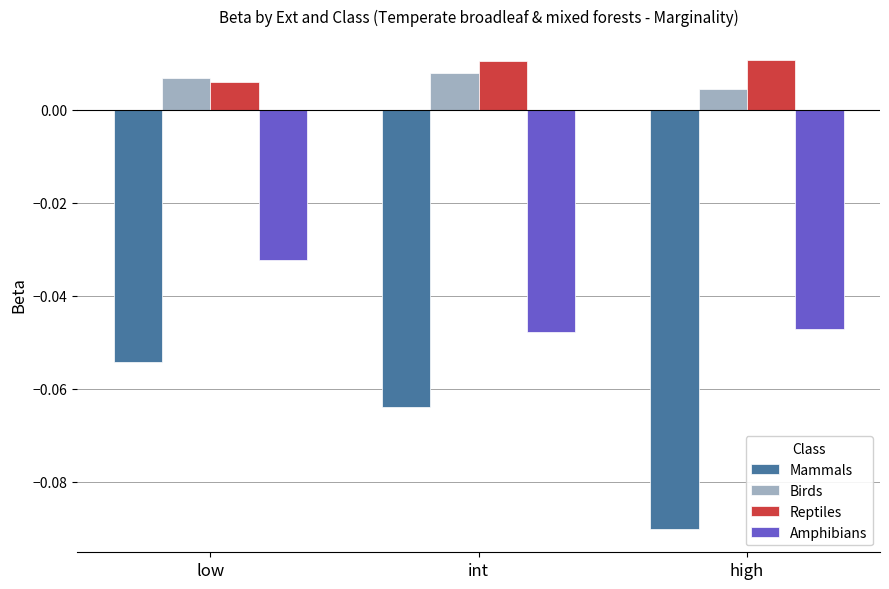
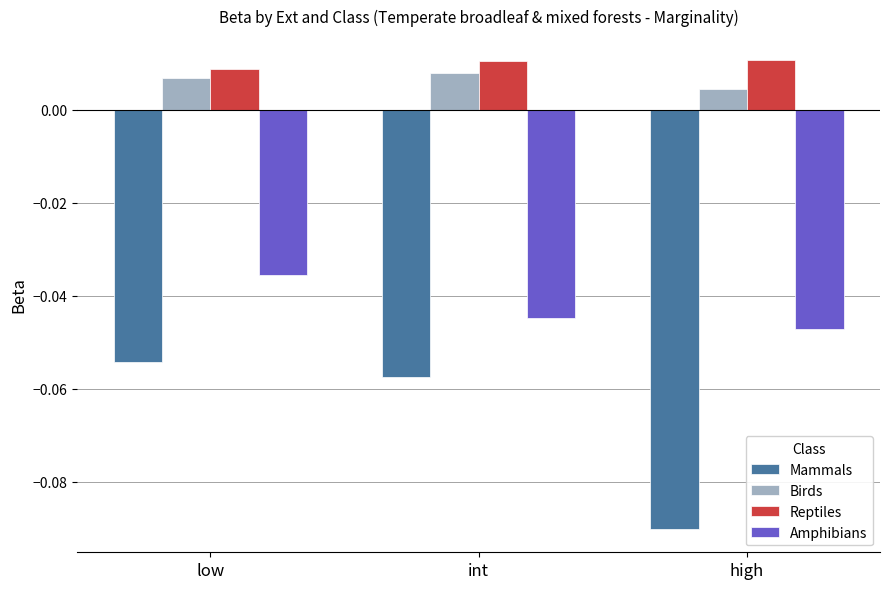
Reptiles, low: 0.006 -> 0.009
Amphibians, low: -0.032 -> -0.035
Mammals, int: -0.064 -> -0.058
Amphibians, int: -0.048 -> -0.045
